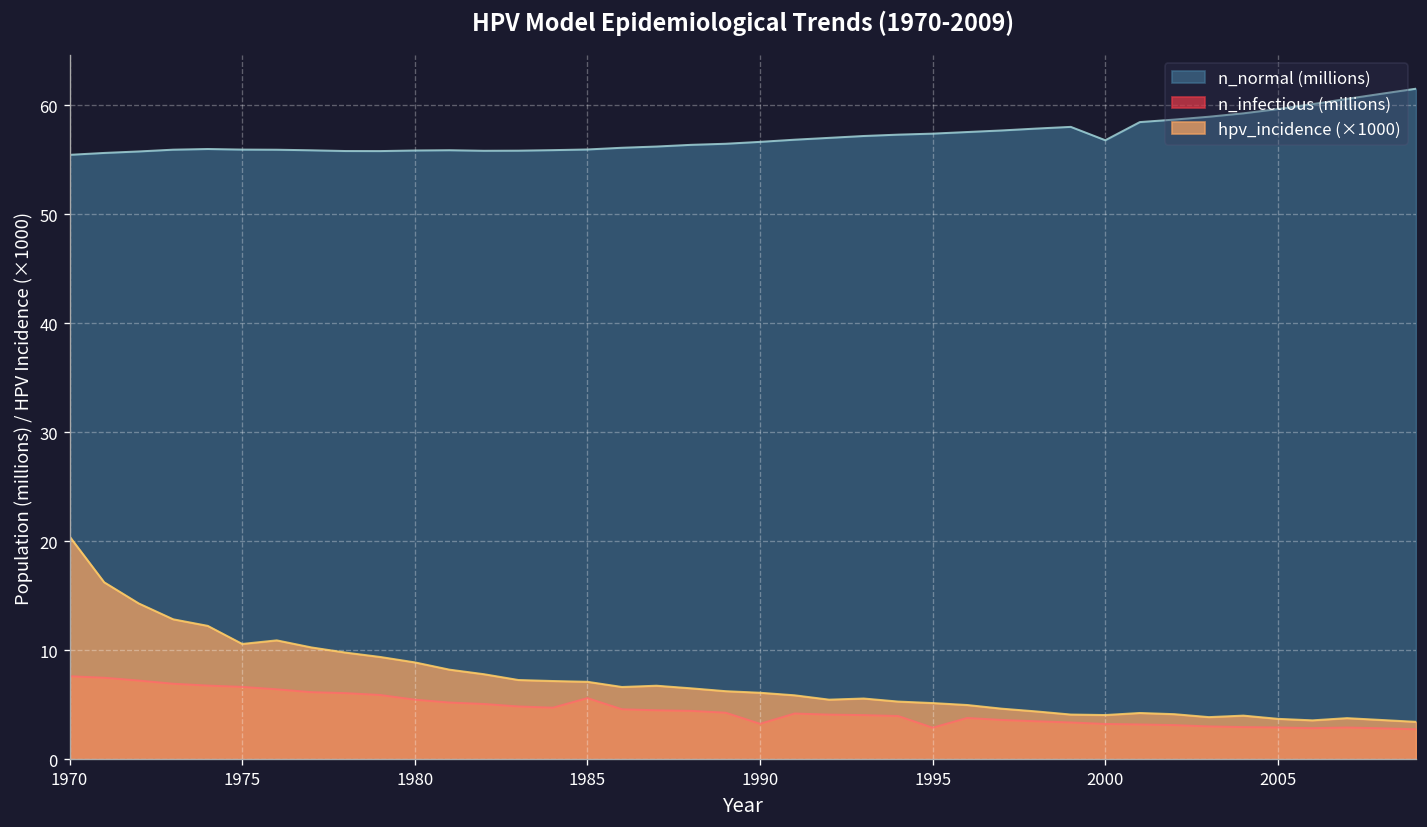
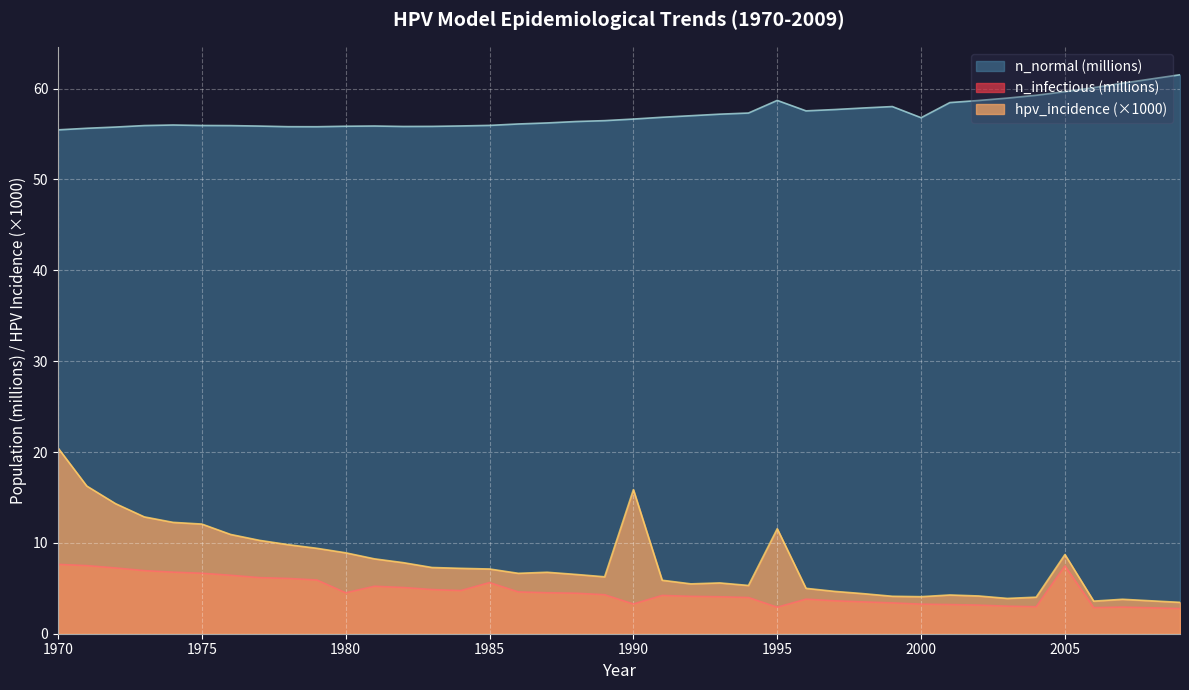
hpv_incidence (×1000), 1975: 11 -> 12
n_infectious (millions), 1980: 5.5 -> 4.5
hpv_incidence (×1000), 1990: 6 -> 16
n_normal (millions), 1995: 57 -> 59
hpv_incidence (×1000), 1995: 5 -> 12
n_infectious (millions), 2005: 3 -> 7
hpv_incidence (×1000), 2005: 4 -> 9
